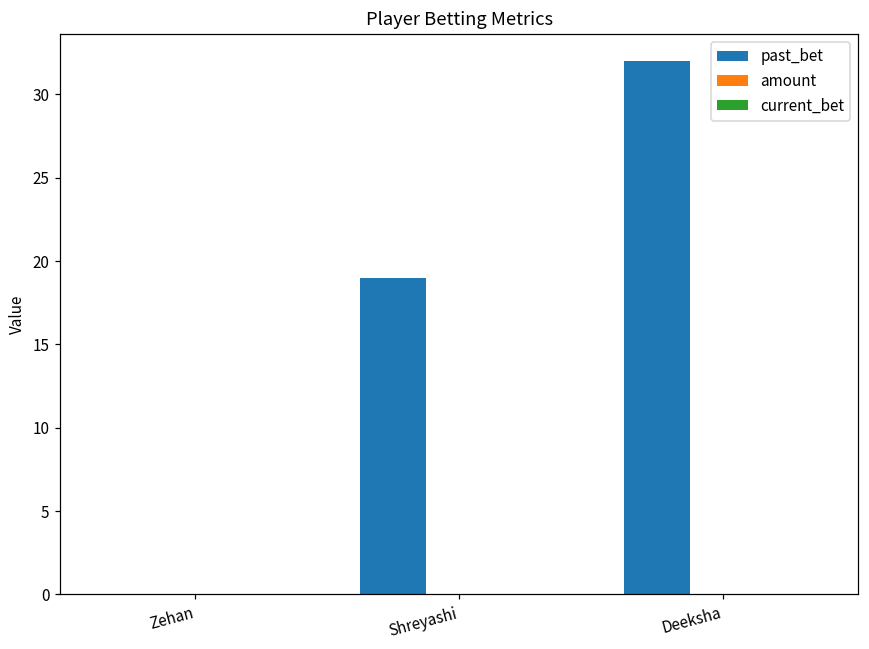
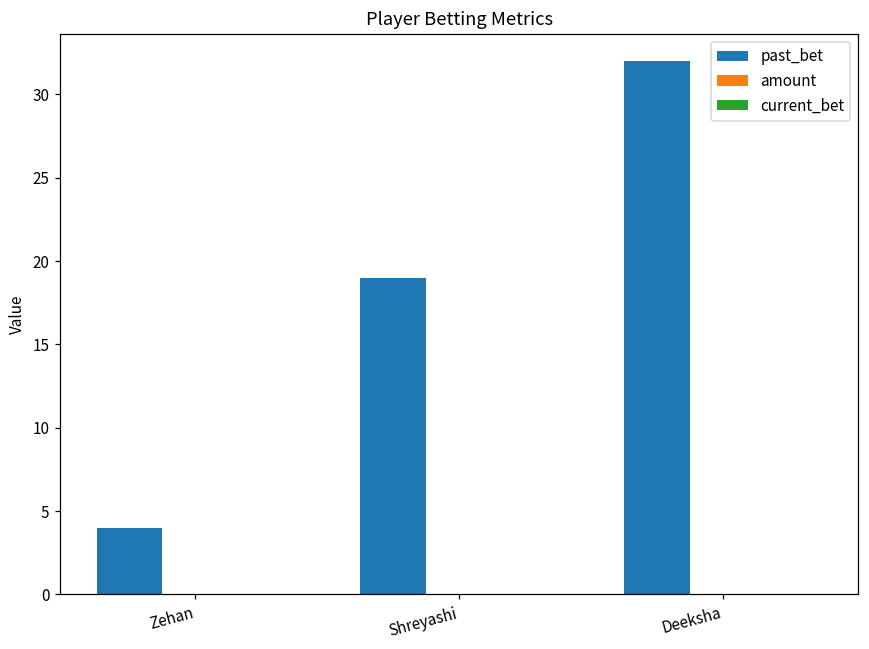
past_bet, Zehan: 0 -> 4
